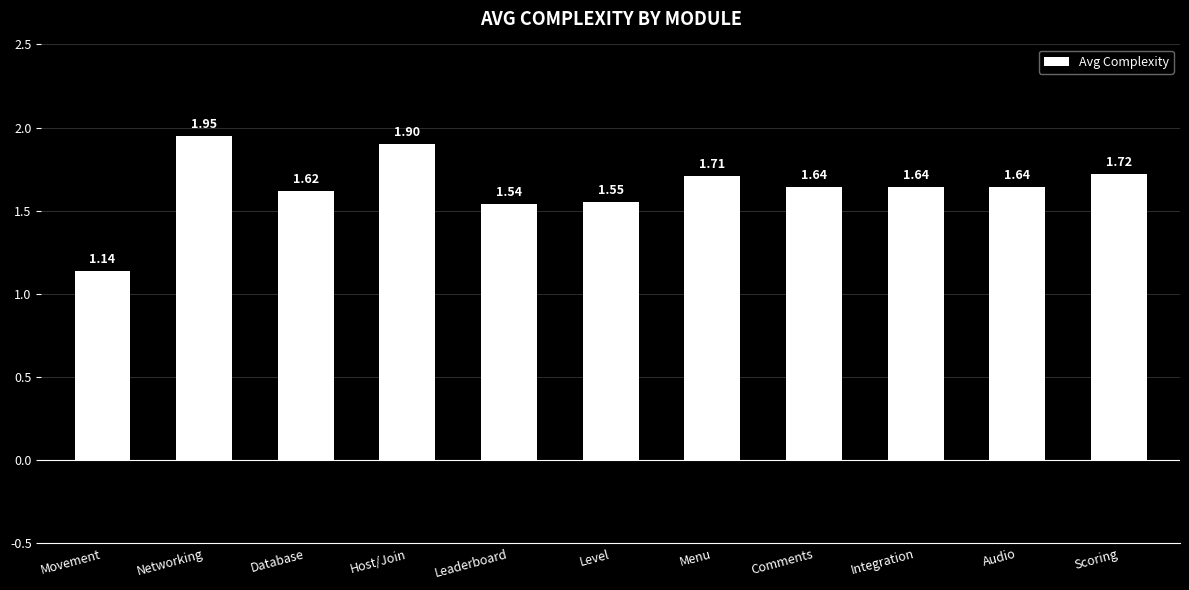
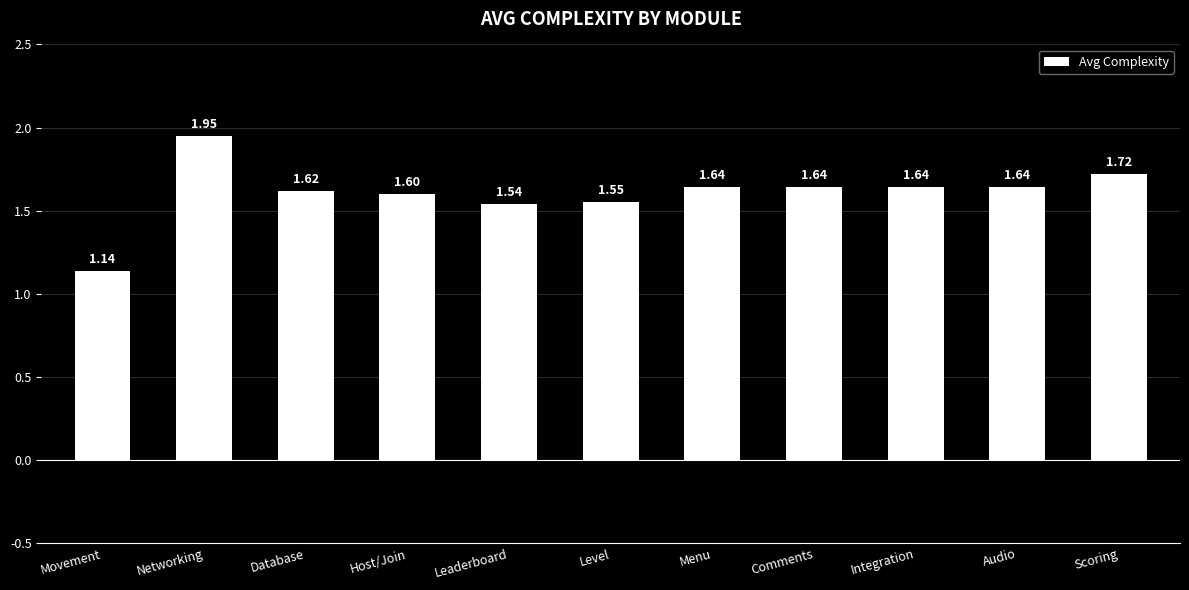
Host/Join: 1.90 -> 1.60
Menu: 1.71 -> 1.64
